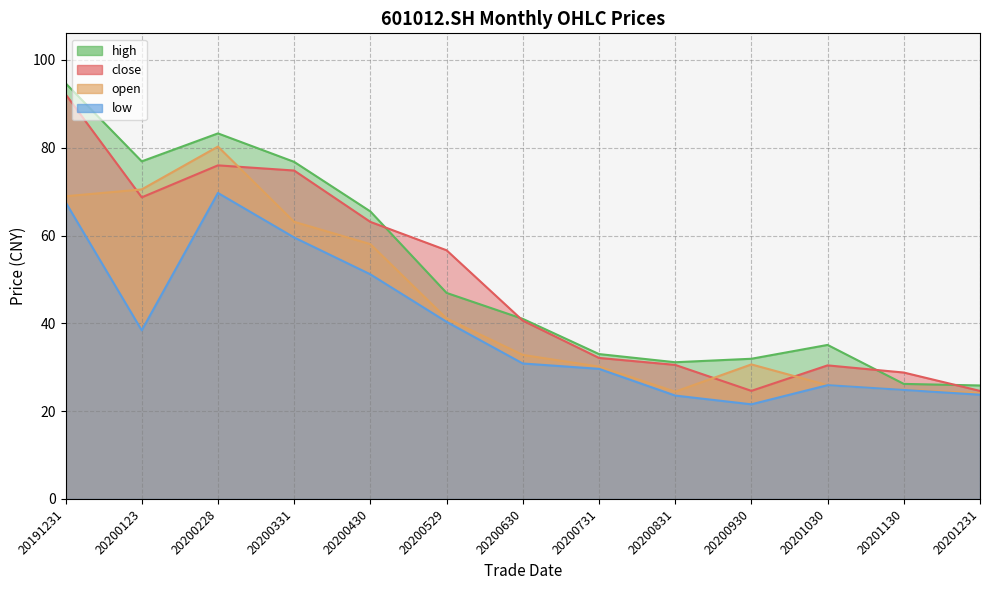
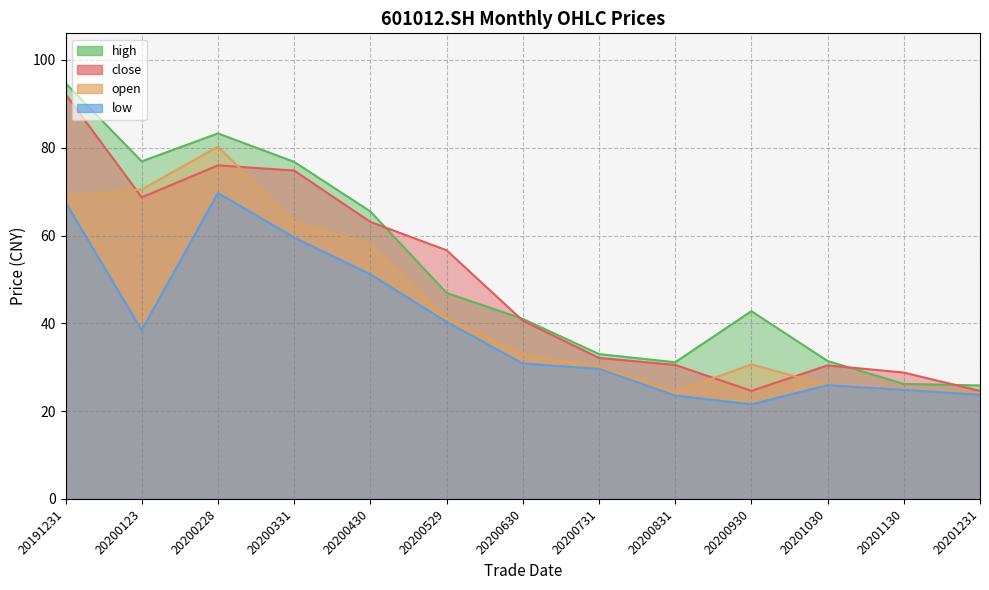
high, 20200930: 32 -> 43
high, 20201030: 35 -> 31
